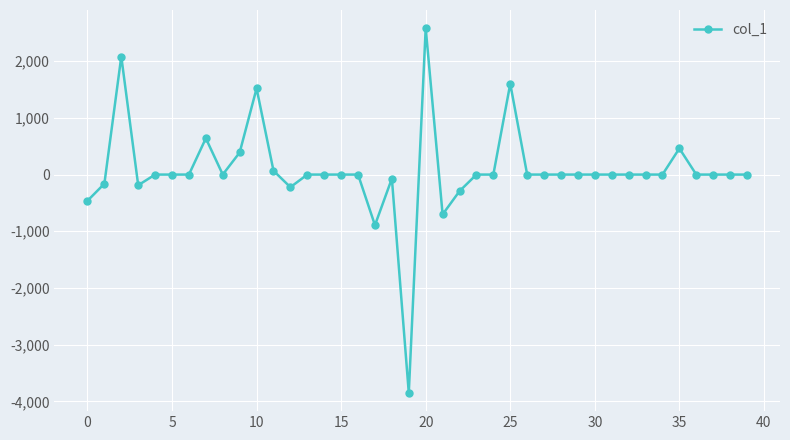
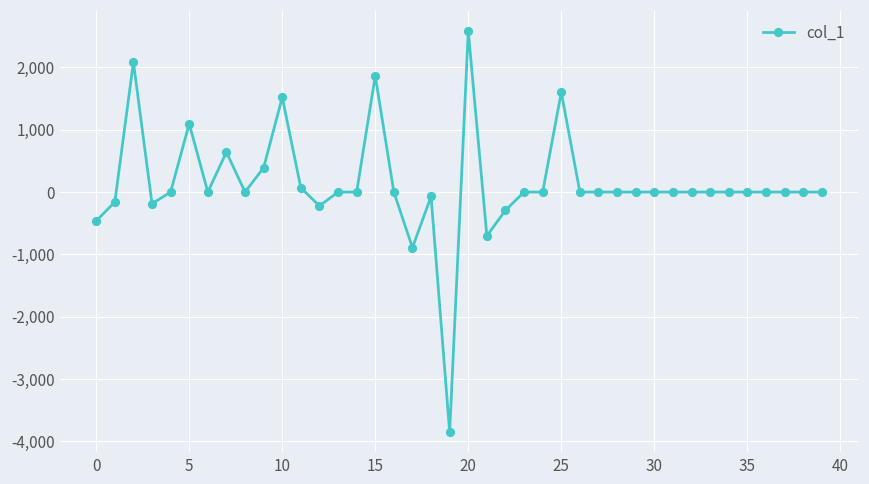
5: 0 -> 1,100
15: 0 -> 1,900
35: 500 -> 0
